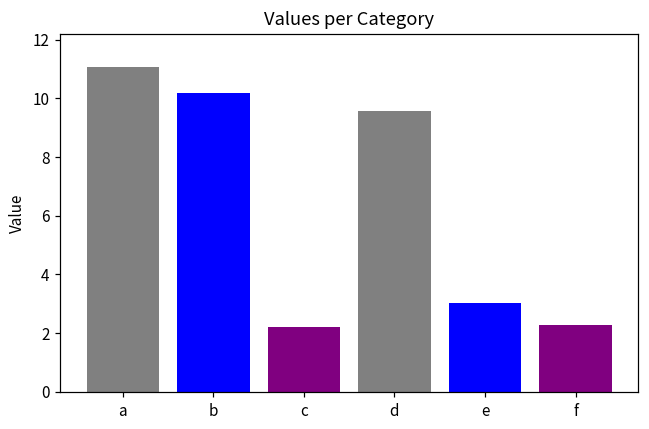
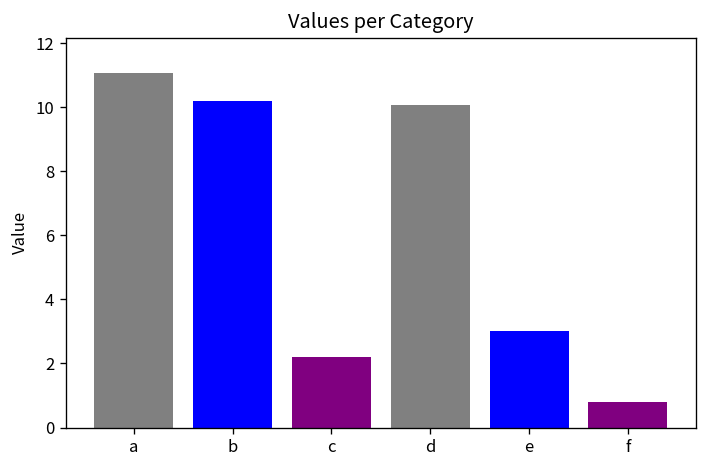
d: 9.6 -> 10.1
f: 2.3 -> 0.8
